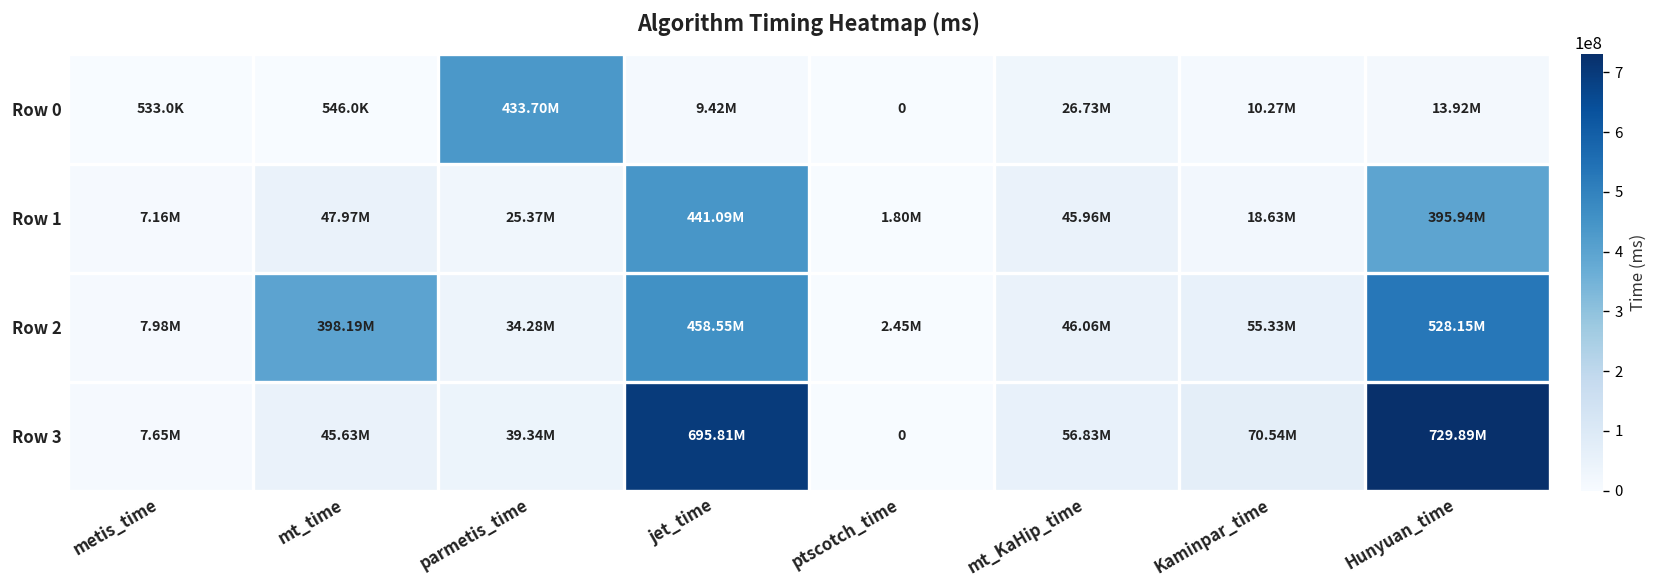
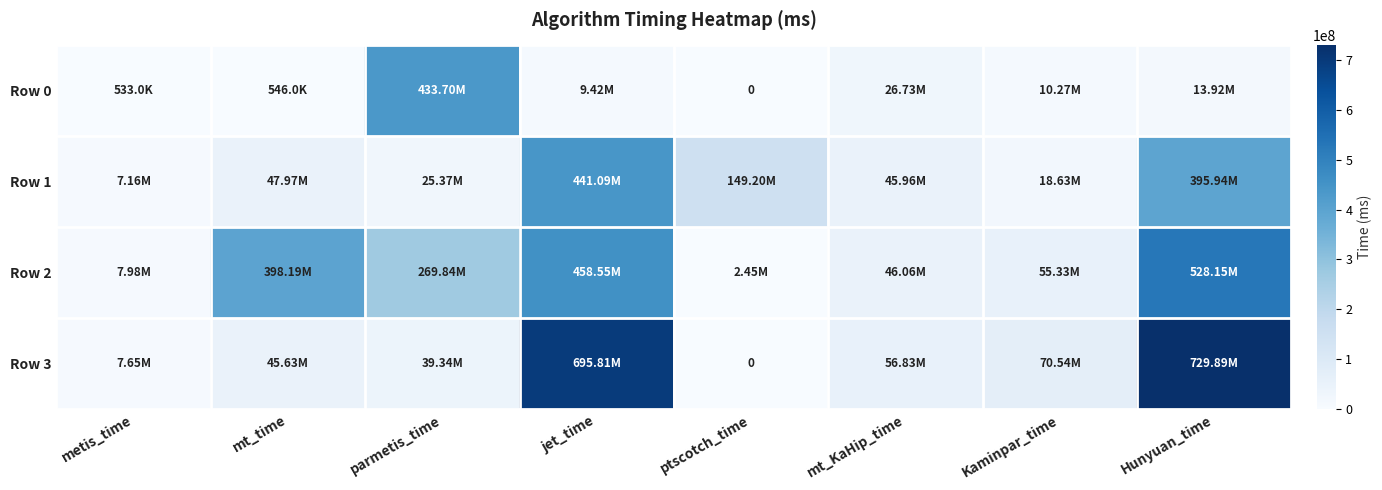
Row 1, ptscotch_time: 1.80M -> 149.20M
Row 2, parmetis_time: 34.28M -> 269.84M
